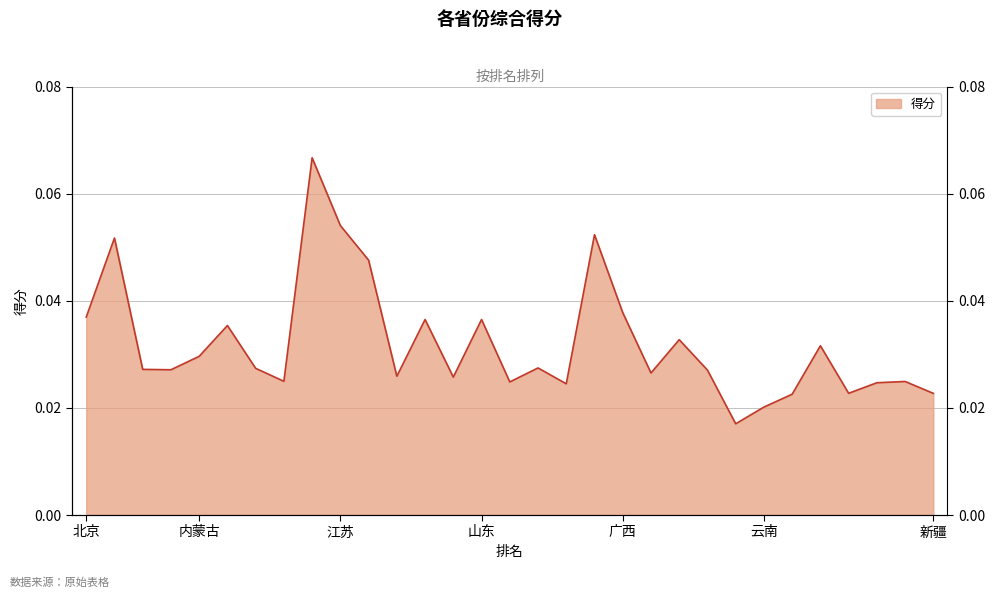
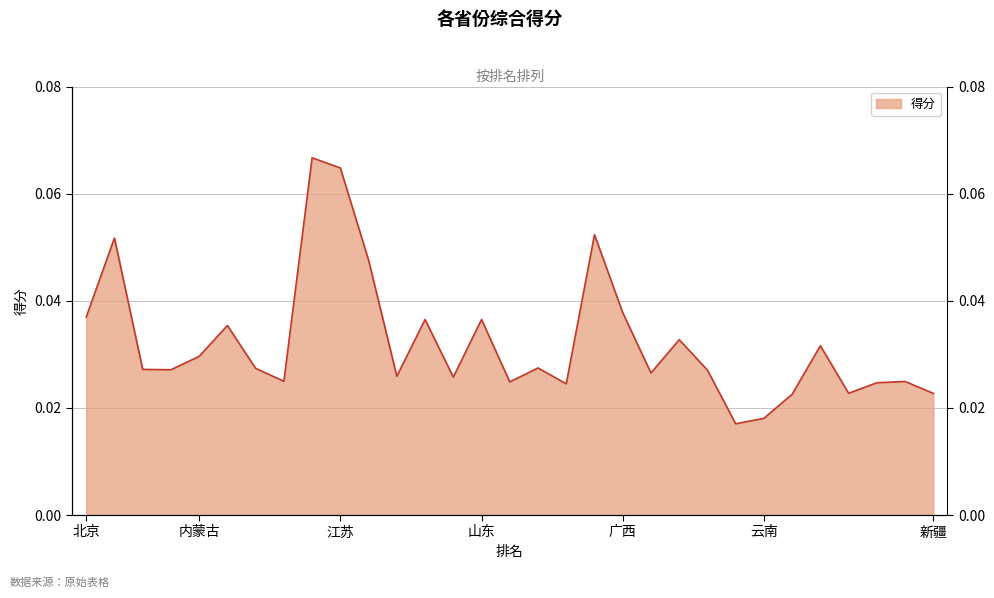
江苏: 0.054 -> 0.065
云南: 0.020 -> 0.018
